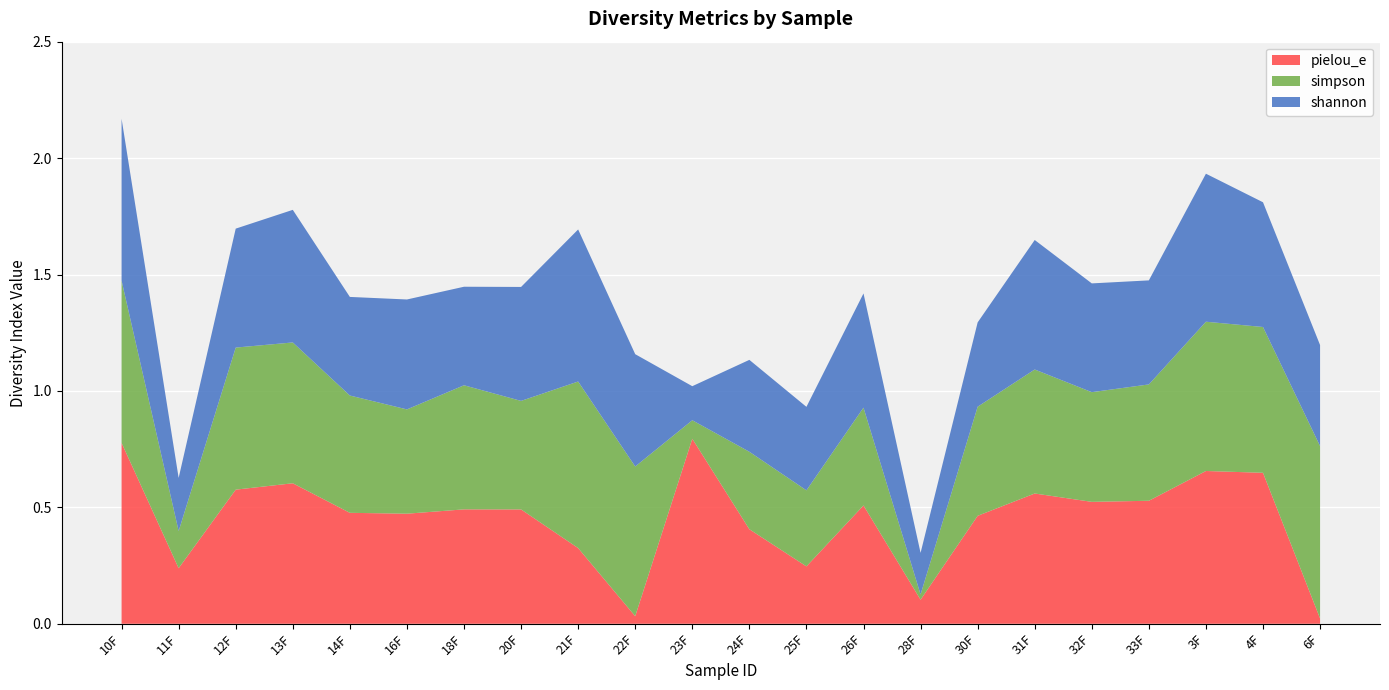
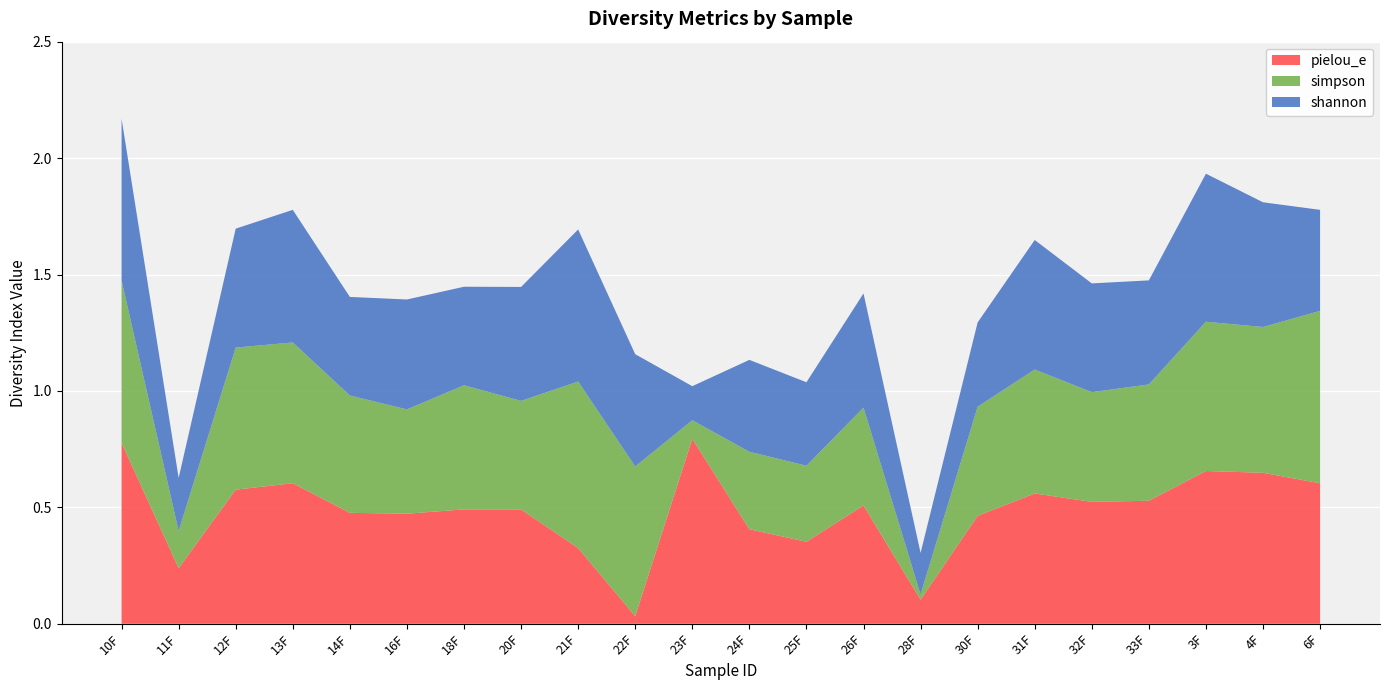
pielou_e, 25F: 0.25 -> 0.35
pielou_e, 6F: 0.02 -> 0.60
